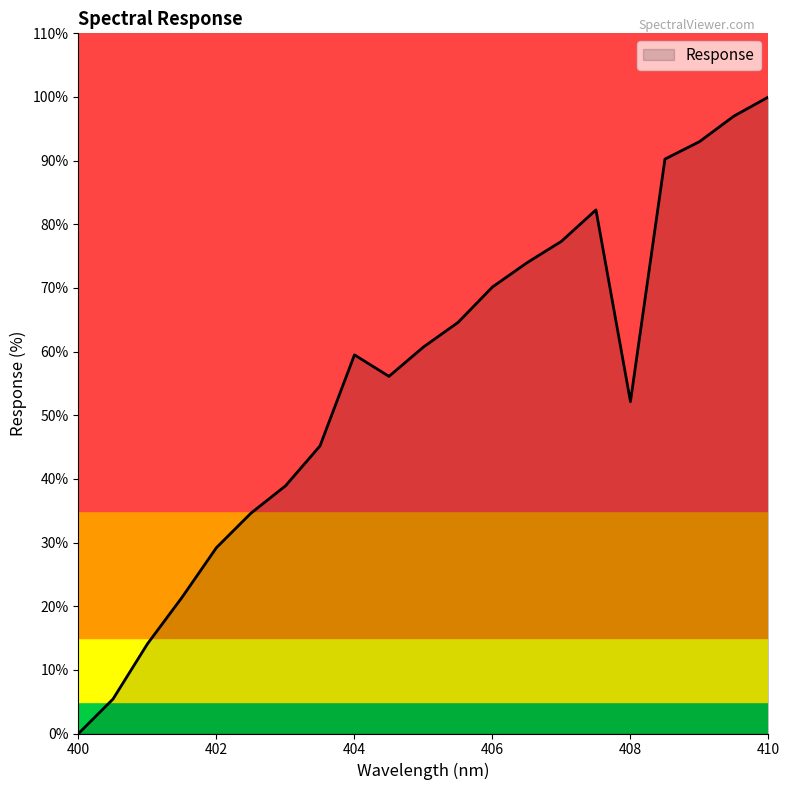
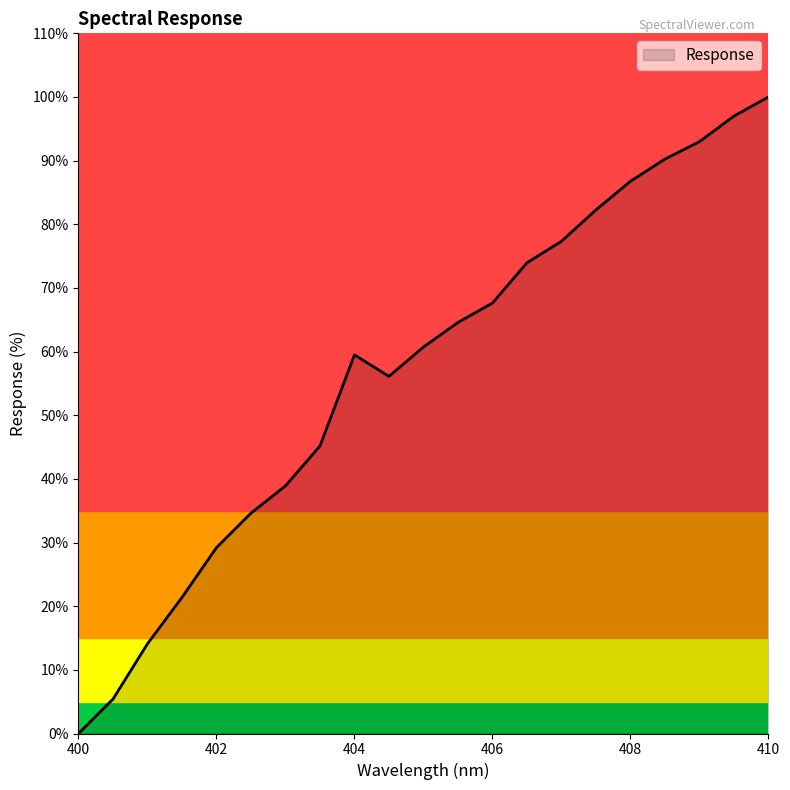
406: 70% -> 68%
408: 52% -> 87%
